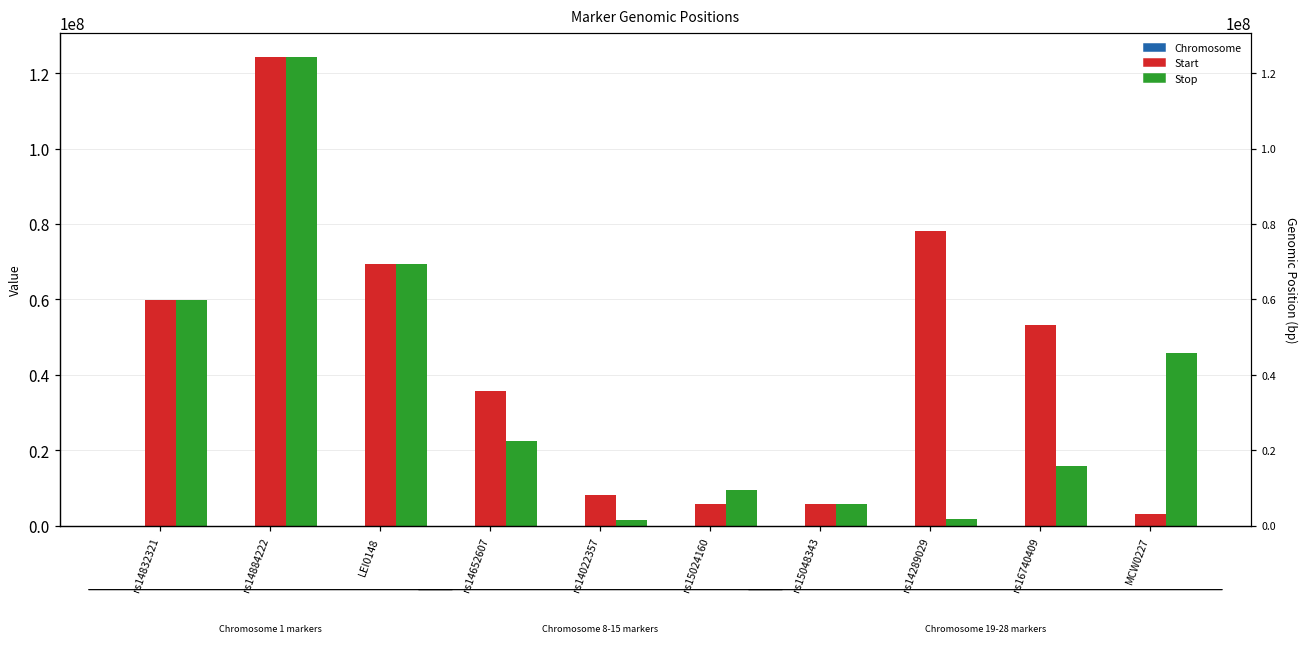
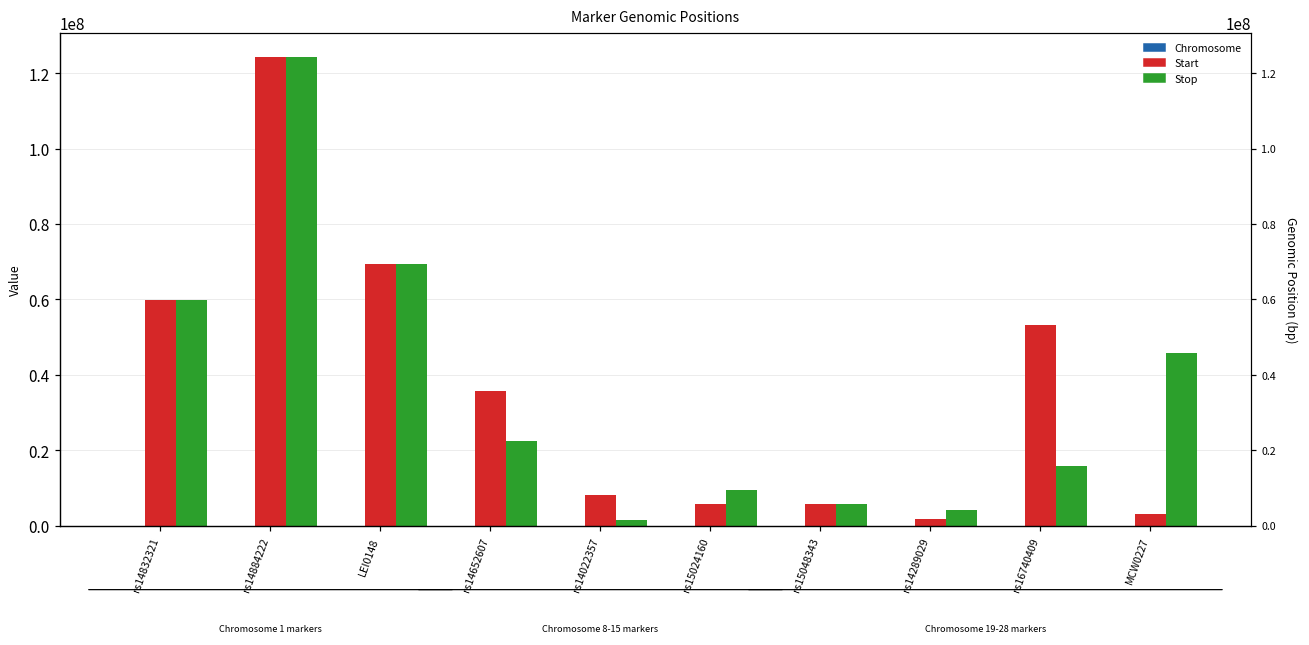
Start, rs14289029: 78000000 -> 2000000
Stop, rs14289029: 2000000 -> 4000000
